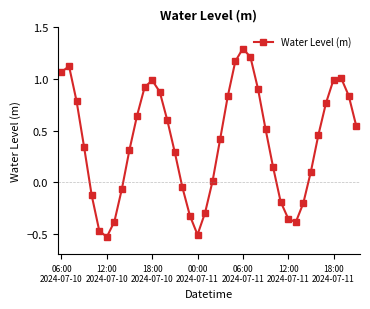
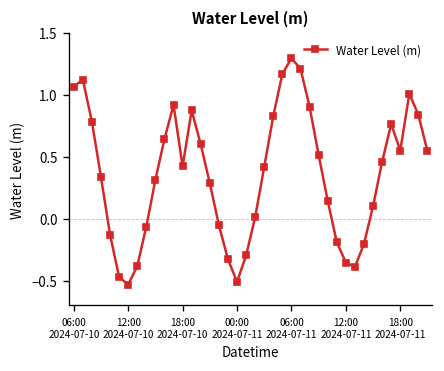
18:00 2024-07-10: 0.99 -> 0.42
18:00 2024-07-11: 0.99 -> 0.55
